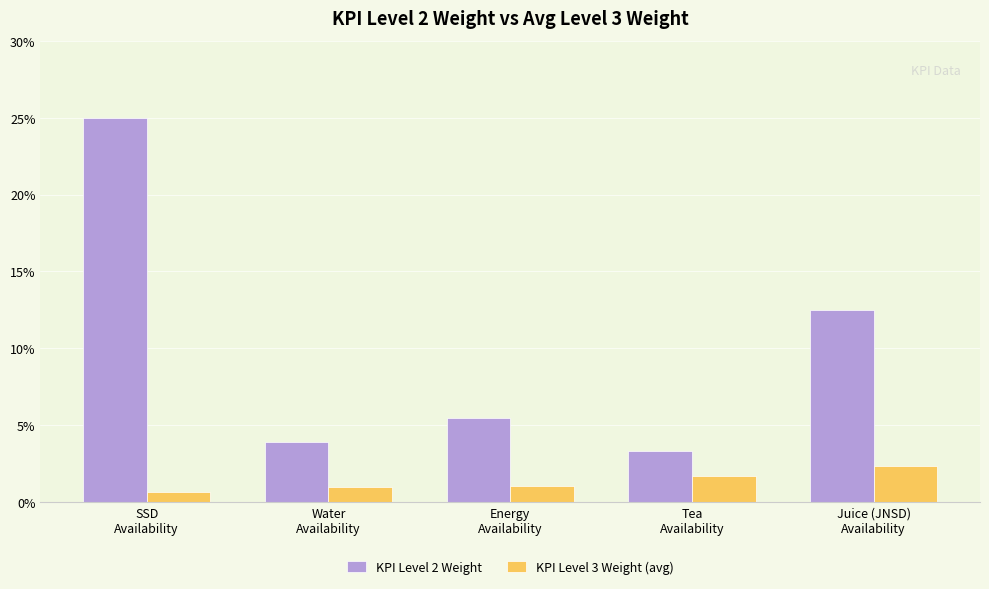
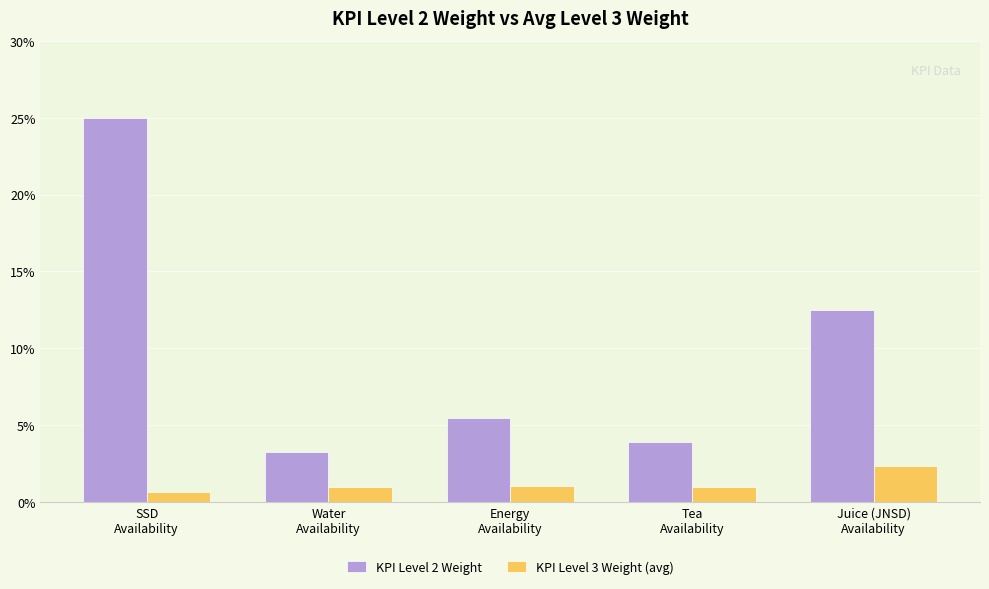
KPI Level 2 Weight, Water Availability: 3.9% -> 3.3%
KPI Level 2 Weight, Tea Availability: 3.3% -> 3.9%
KPI Level 3 Weight (avg), Tea Availability: 1.7% -> 1.0%
